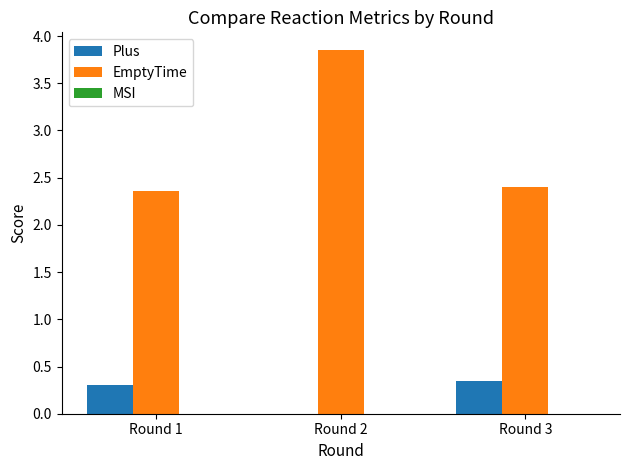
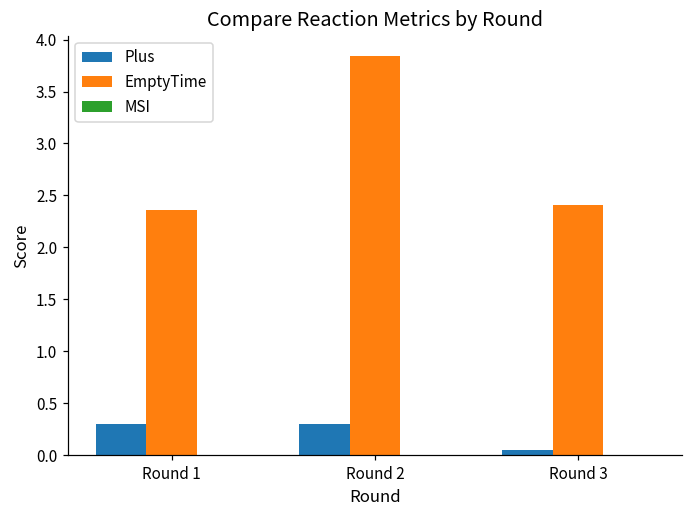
Plus, Round 2: 0.0 -> 0.3
Plus, Round 3: 0.4 -> 0.1
